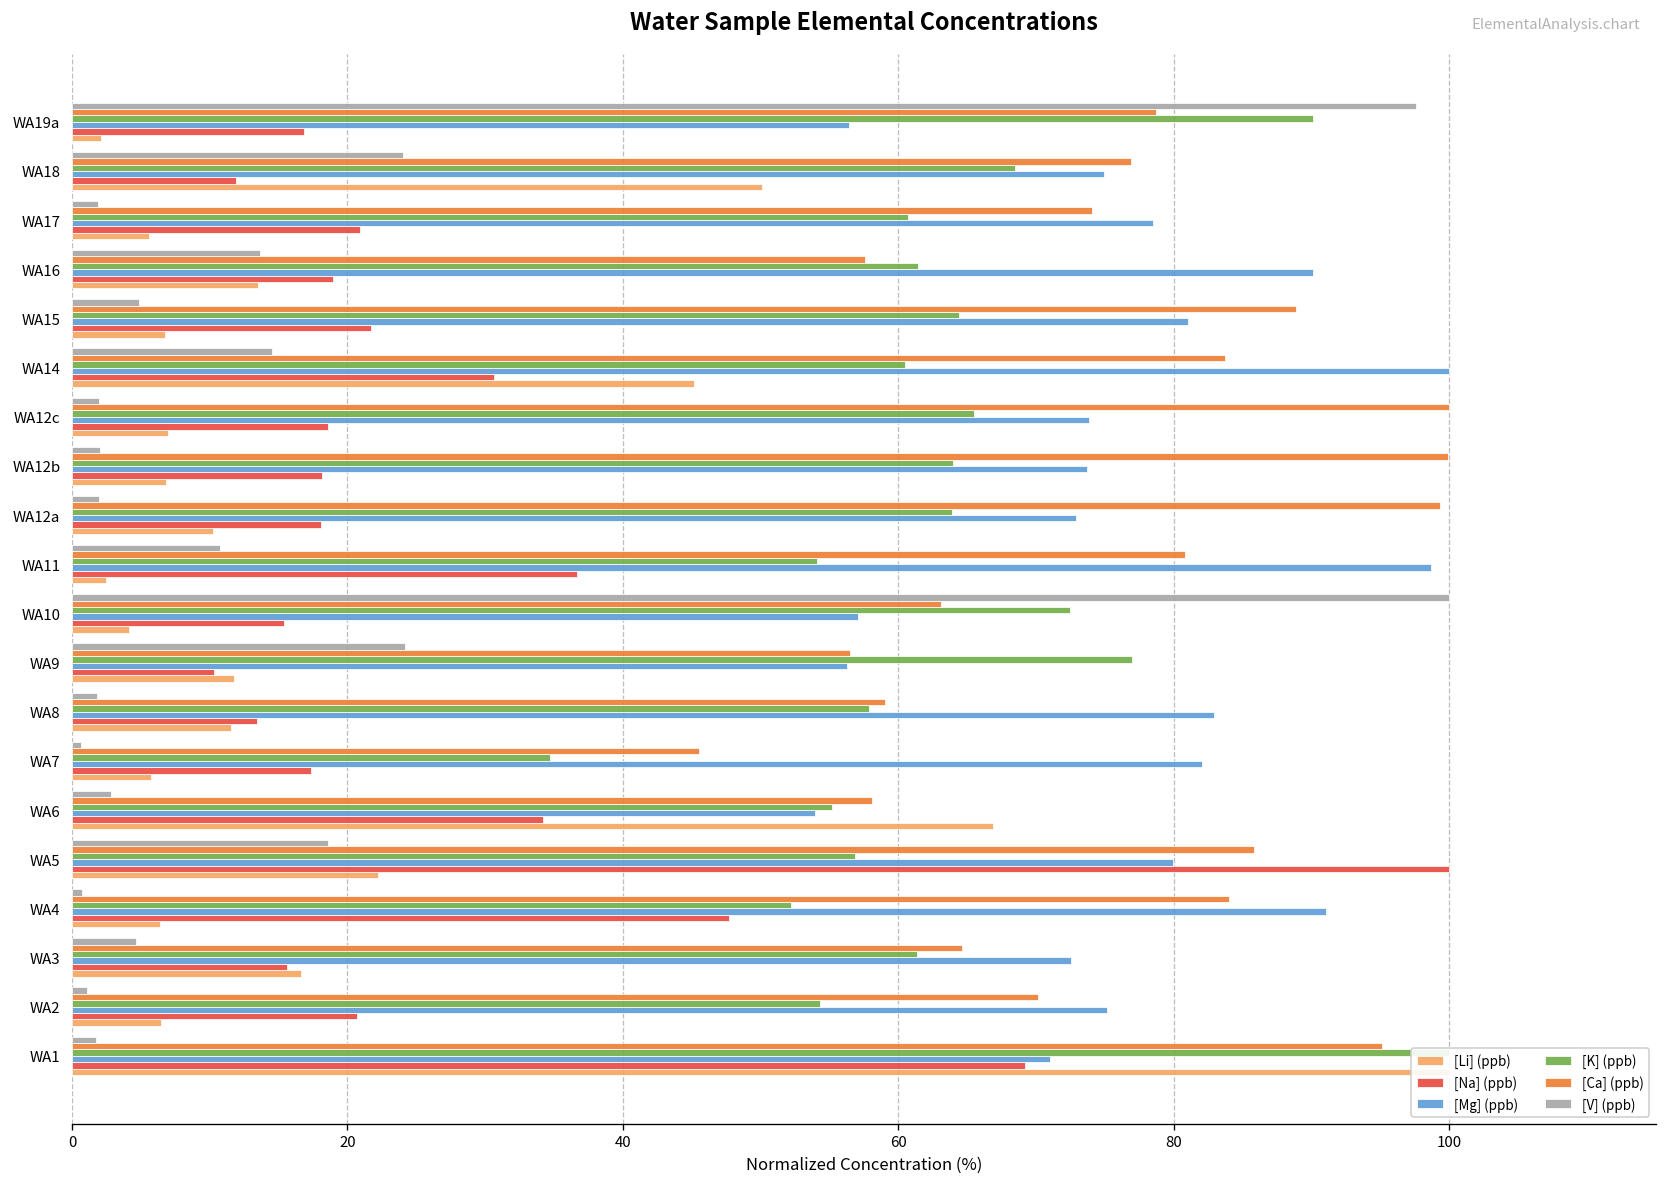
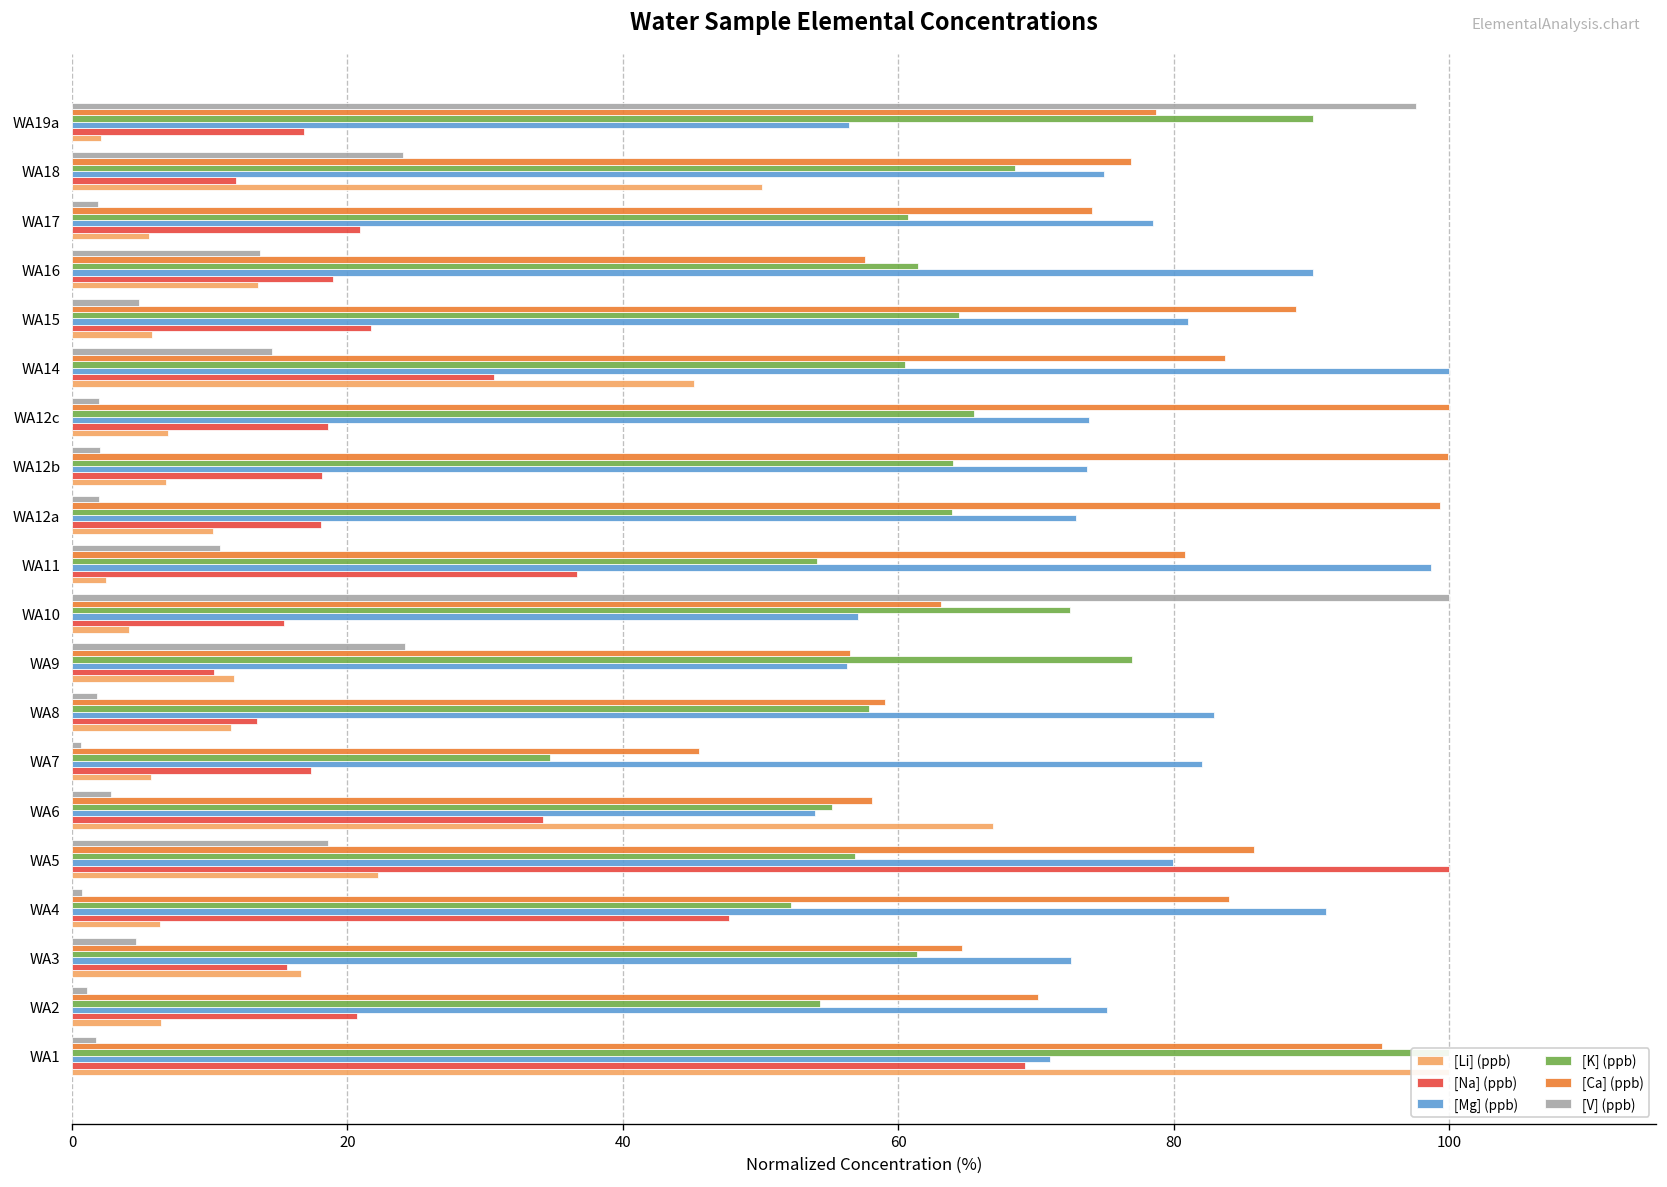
[Li] (ppb), WA15: 6.7 -> 5.8
